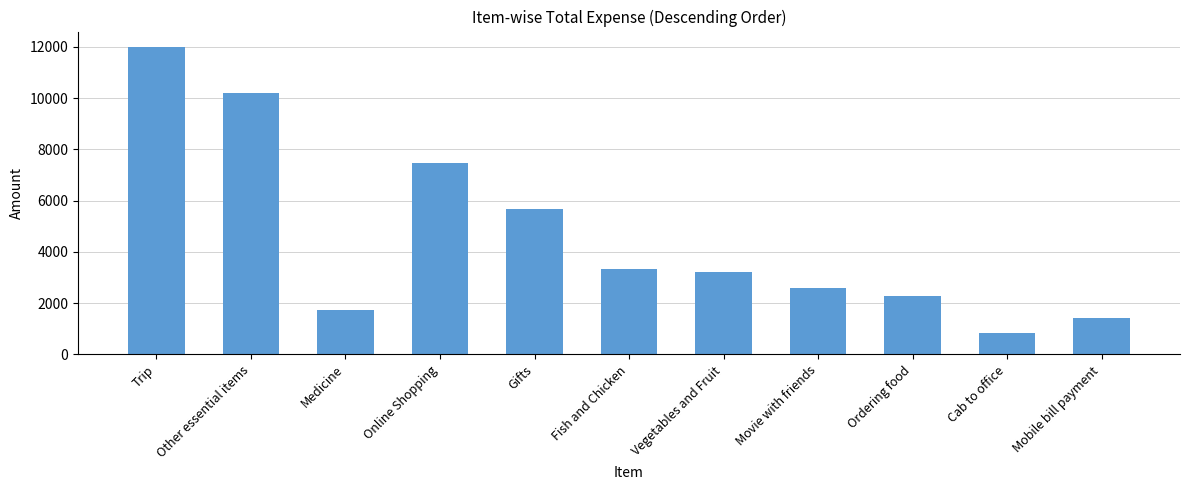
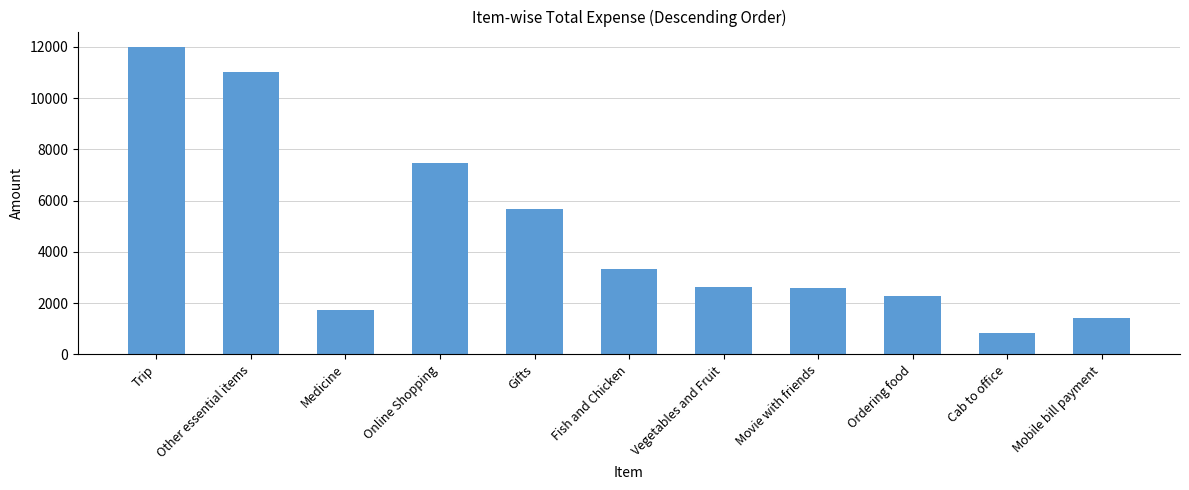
Other essential items: 10200 -> 11000
Vegetables and Fruit: 3200 -> 2600
